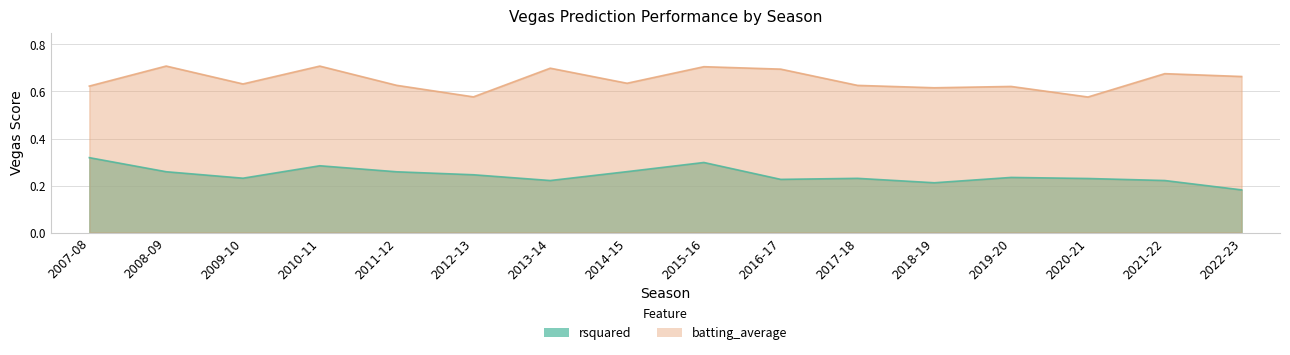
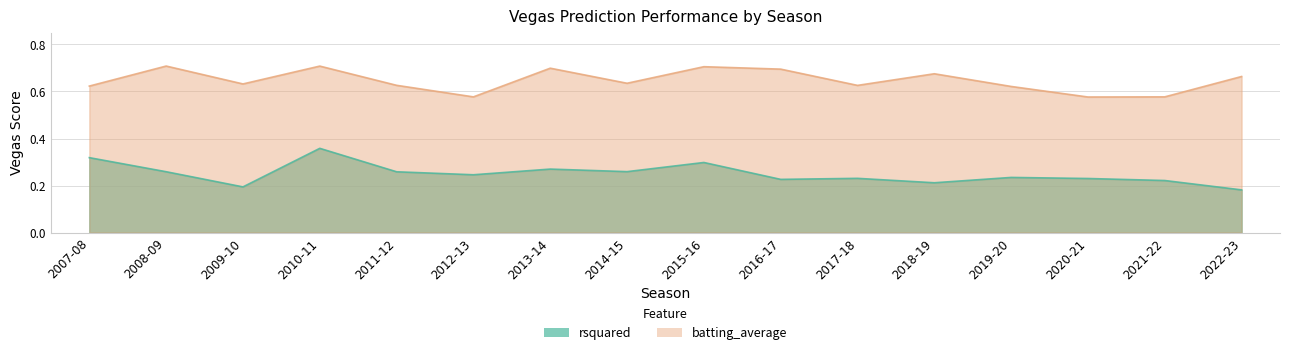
rsquared, 2009-10: 0.23 -> 0.19
rsquared, 2010-11: 0.28 -> 0.36
rsquared, 2013-14: 0.22 -> 0.27
batting_average, 2018-19: 0.62 -> 0.68
batting_average, 2021-22: 0.68 -> 0.58
